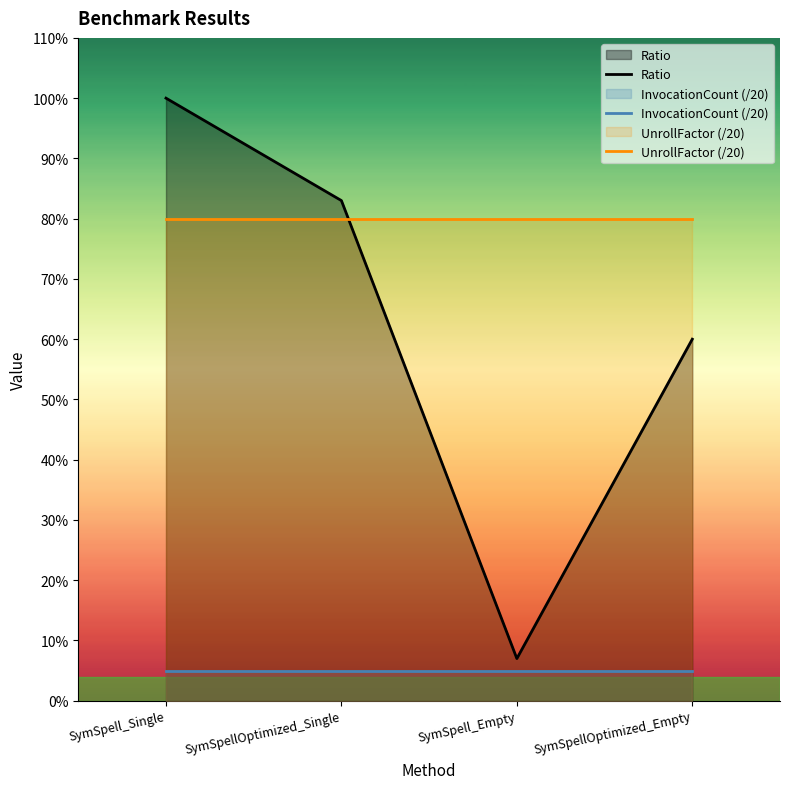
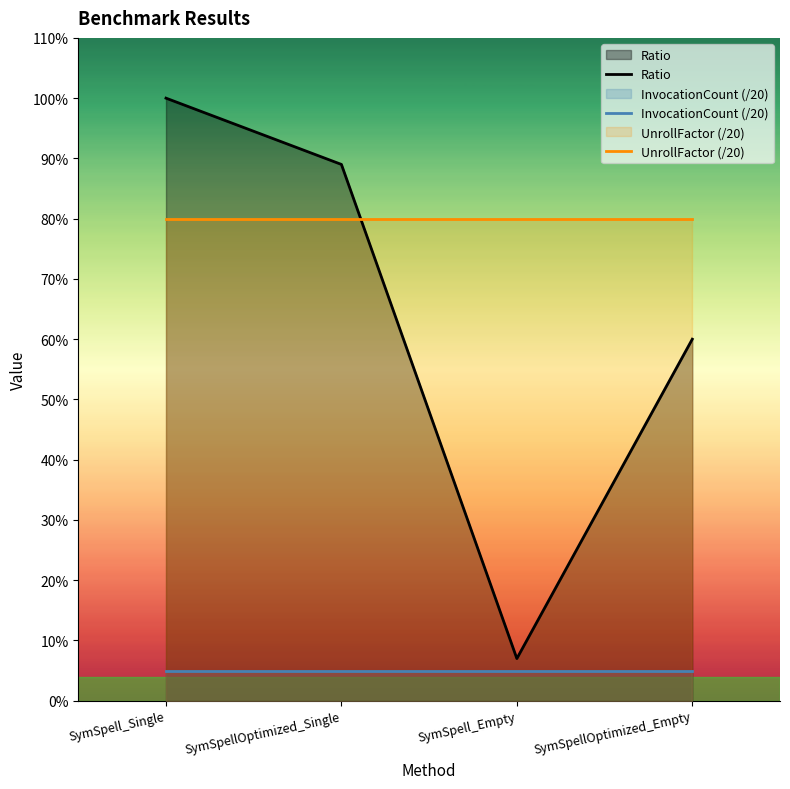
Ratio, SymSpellOptimized_Single: 83% -> 89%
